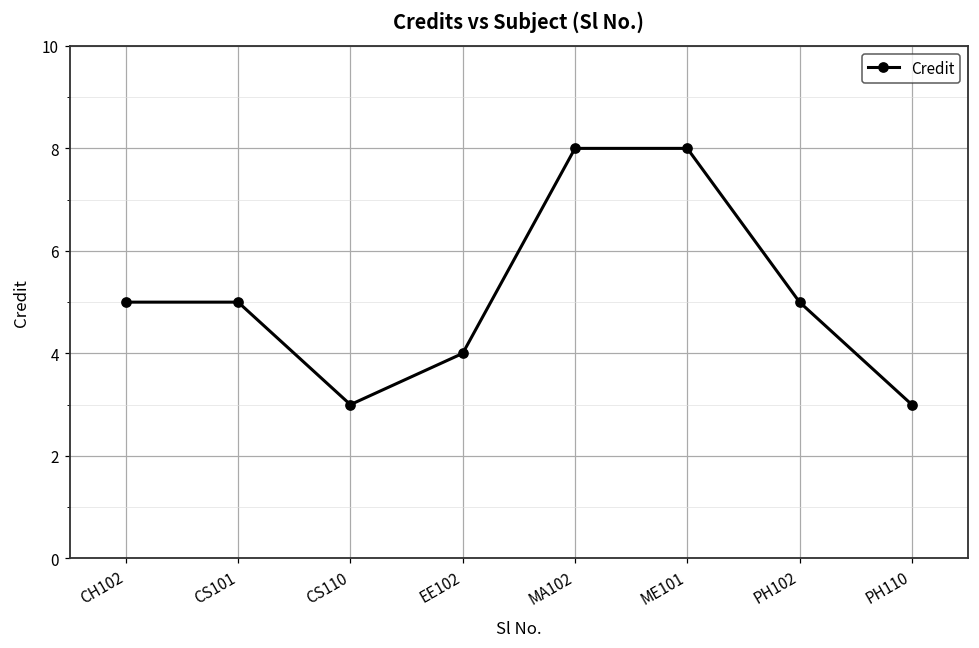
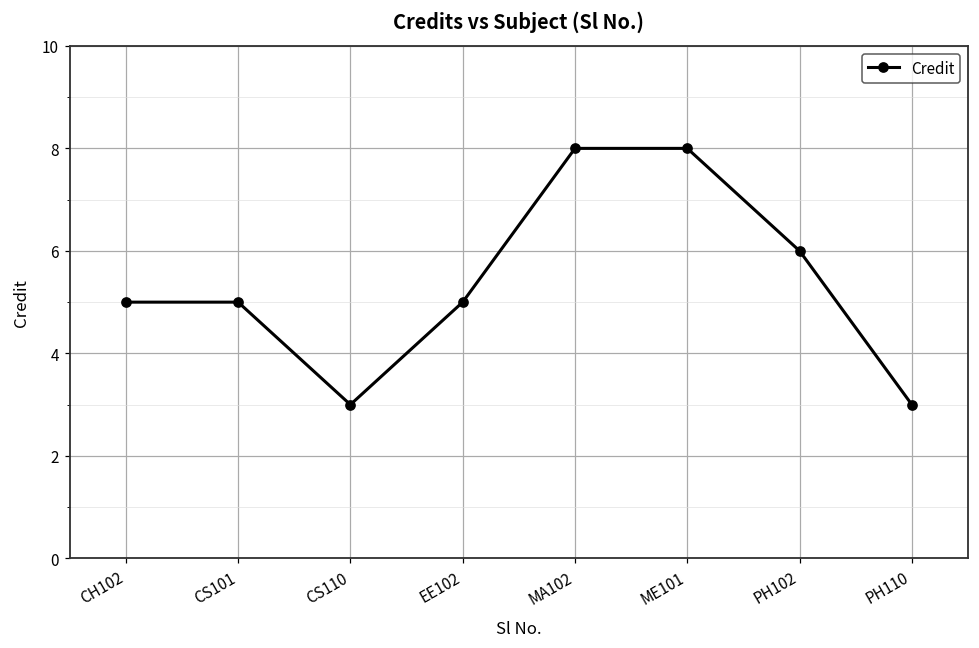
EE102: 4 -> 5
PH102: 5 -> 6
